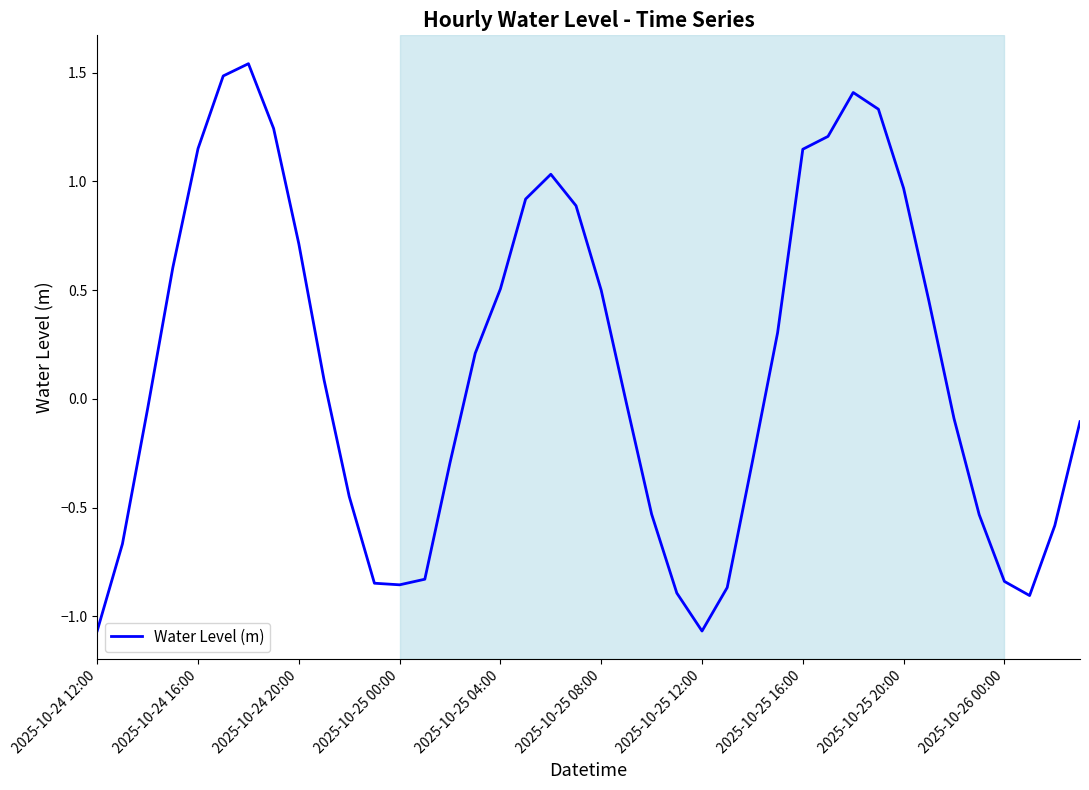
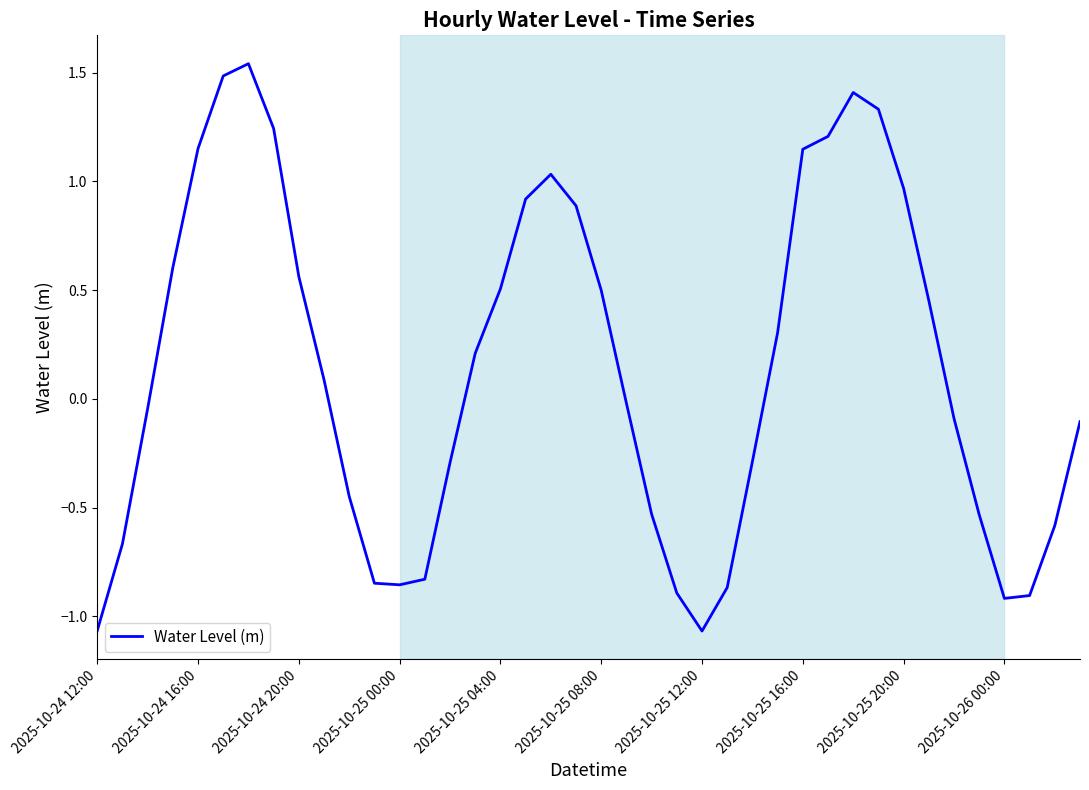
2025-10-24 20:00: 0.71 -> 0.56
2025-10-26 00:00: -0.84 -> -0.92
